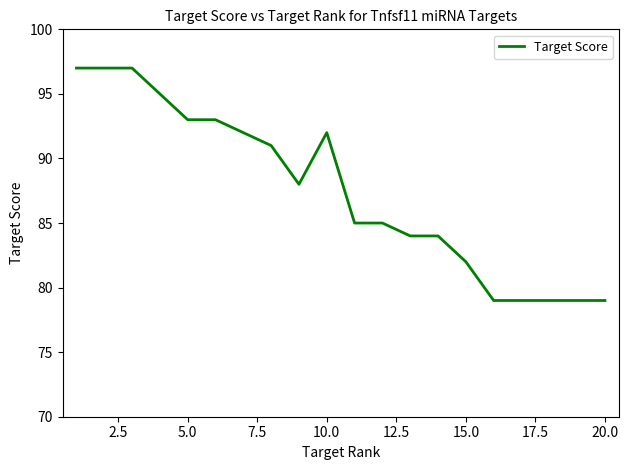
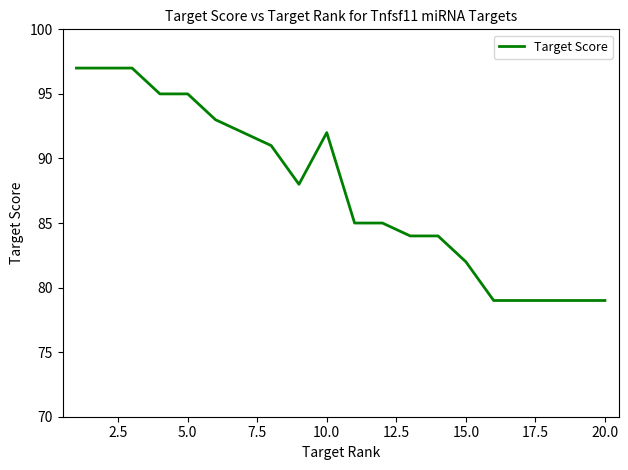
5.0: 93 -> 95
